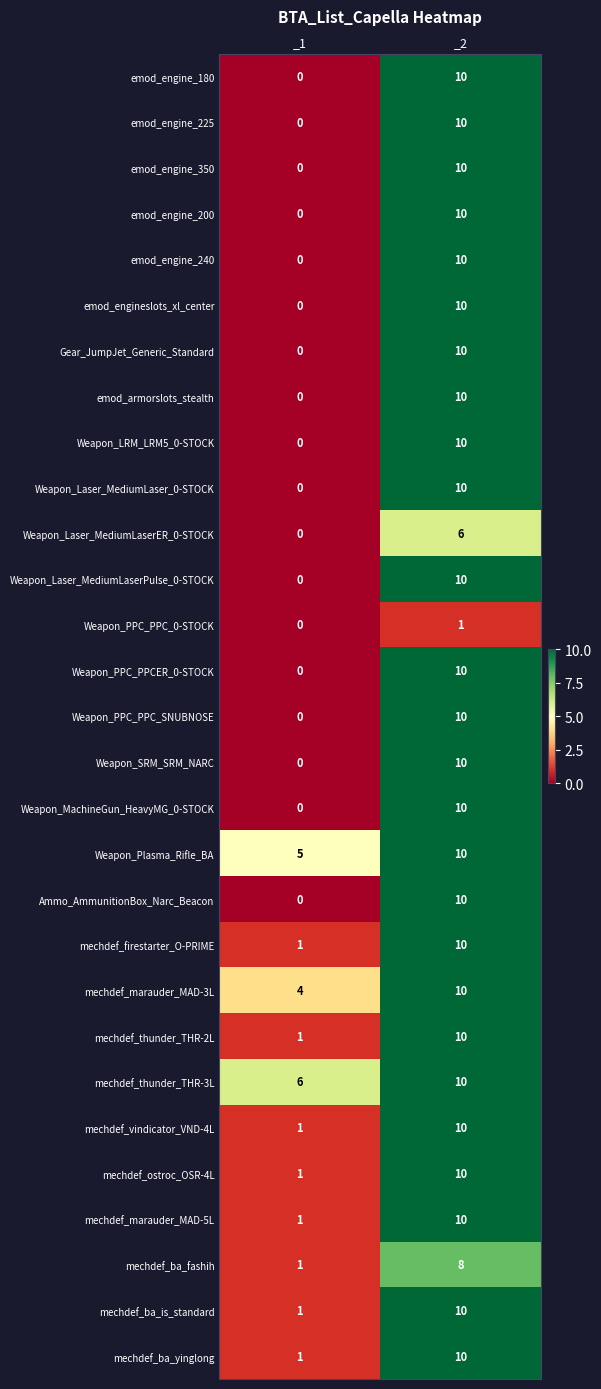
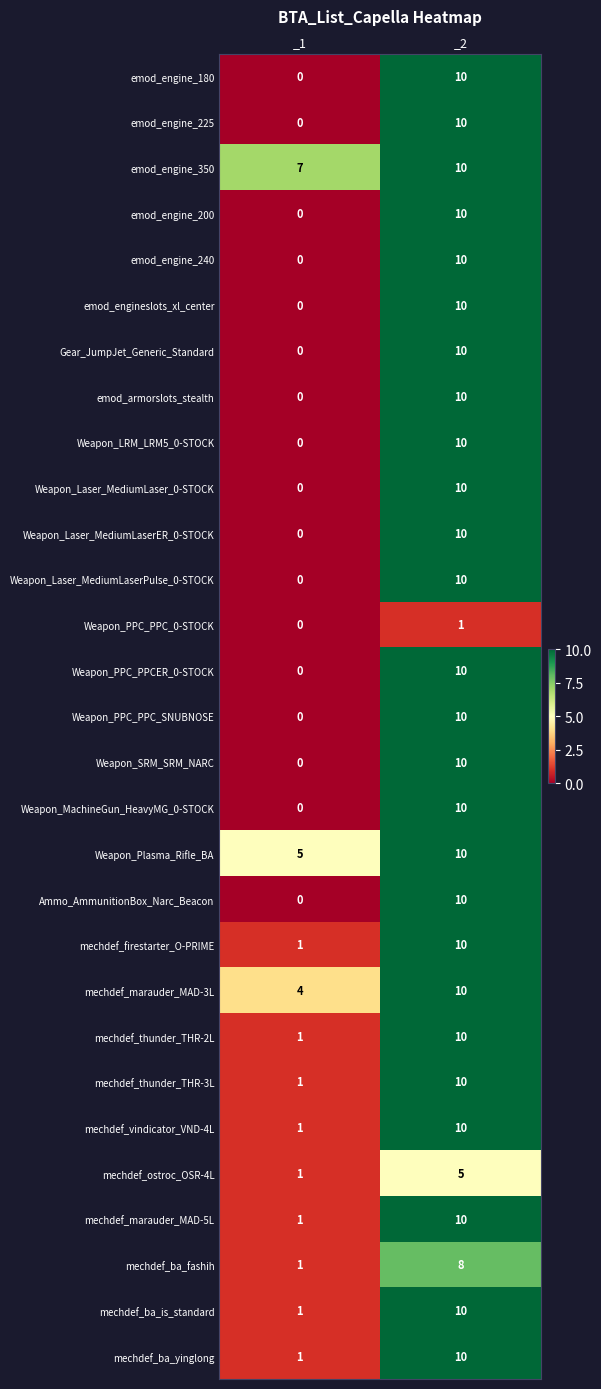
emod_engine_350, _1: 0 -> 7
Weapon_Laser_MediumLaserER_0-STOCK, _2: 6 -> 10
mechdef_thunder_THR-3L, _1: 6 -> 1
mechdef_ostroc_OSR-4L, _2: 10 -> 5
